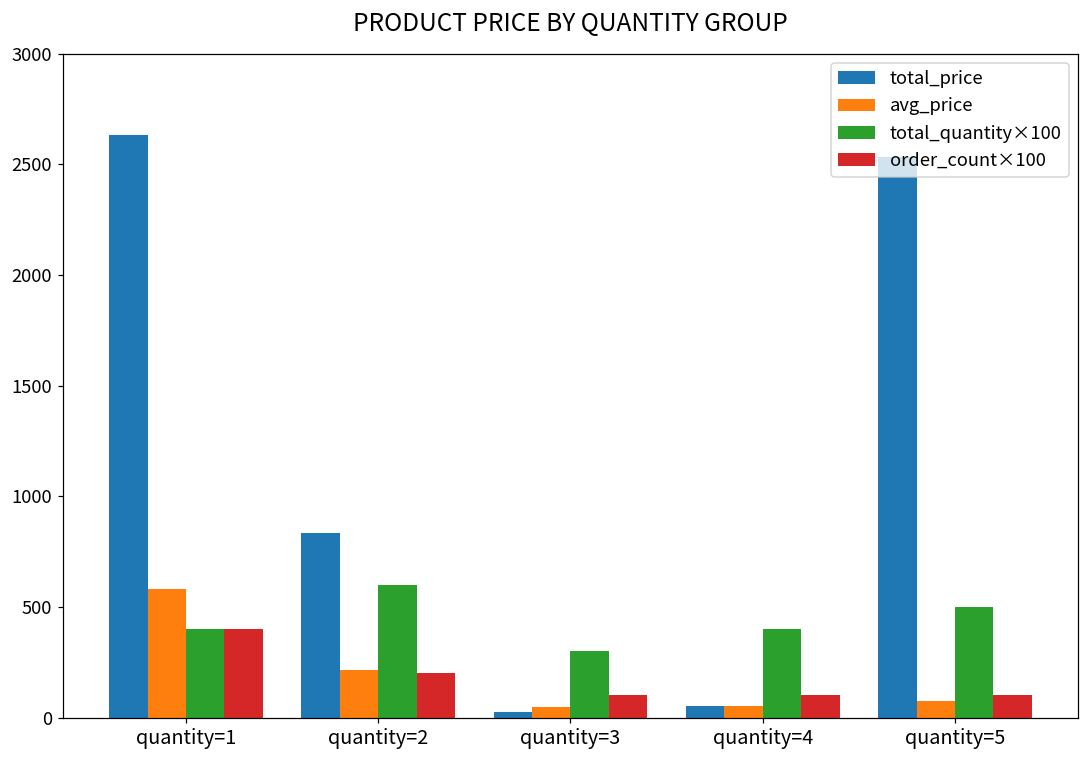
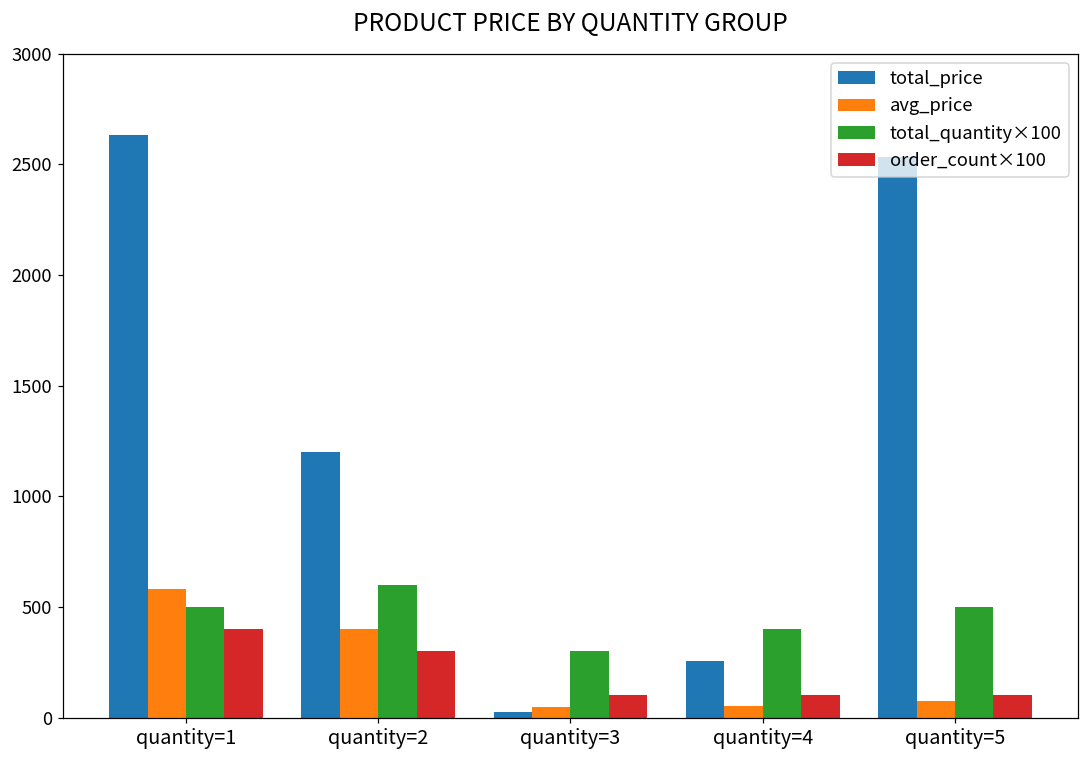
total_quantity×100, quantity=1: 400 -> 500
total_price, quantity=2: 840 -> 1200
avg_price, quantity=2: 220 -> 400
order_count×100, quantity=2: 200 -> 300
total_price, quantity=4: 50 -> 250
